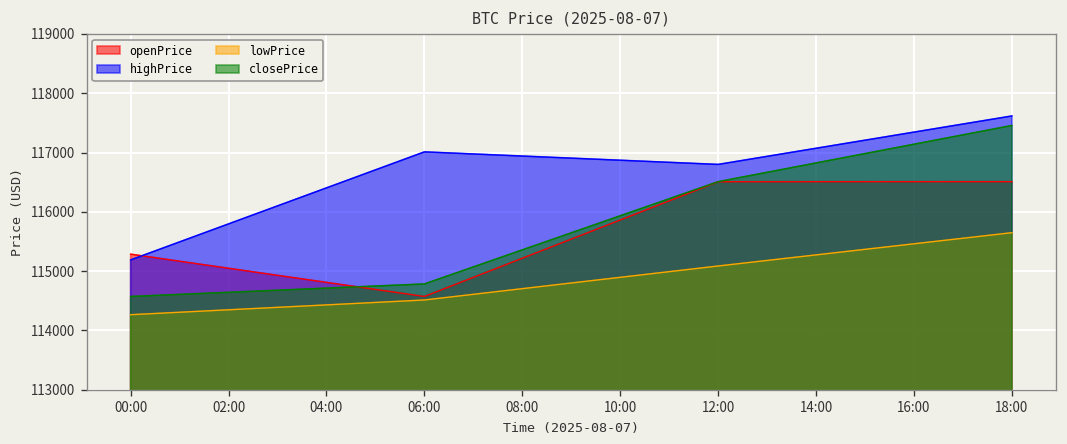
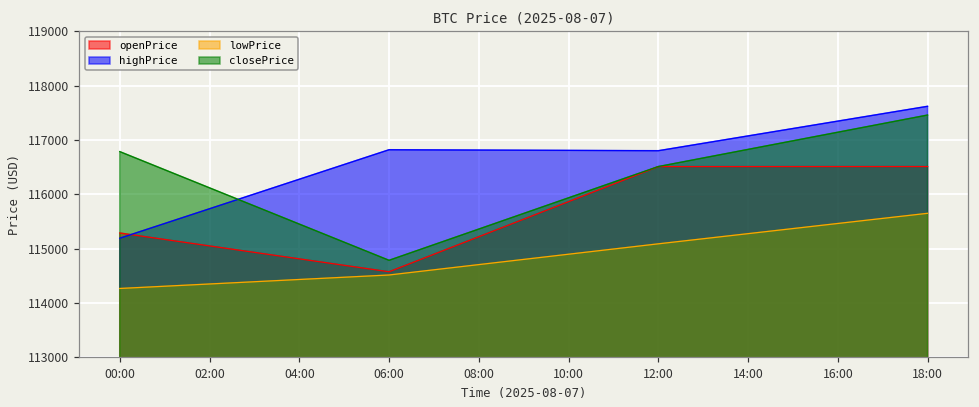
closePrice, 00:00: 114600 -> 116800
highPrice, 06:00: 117000 -> 116800
